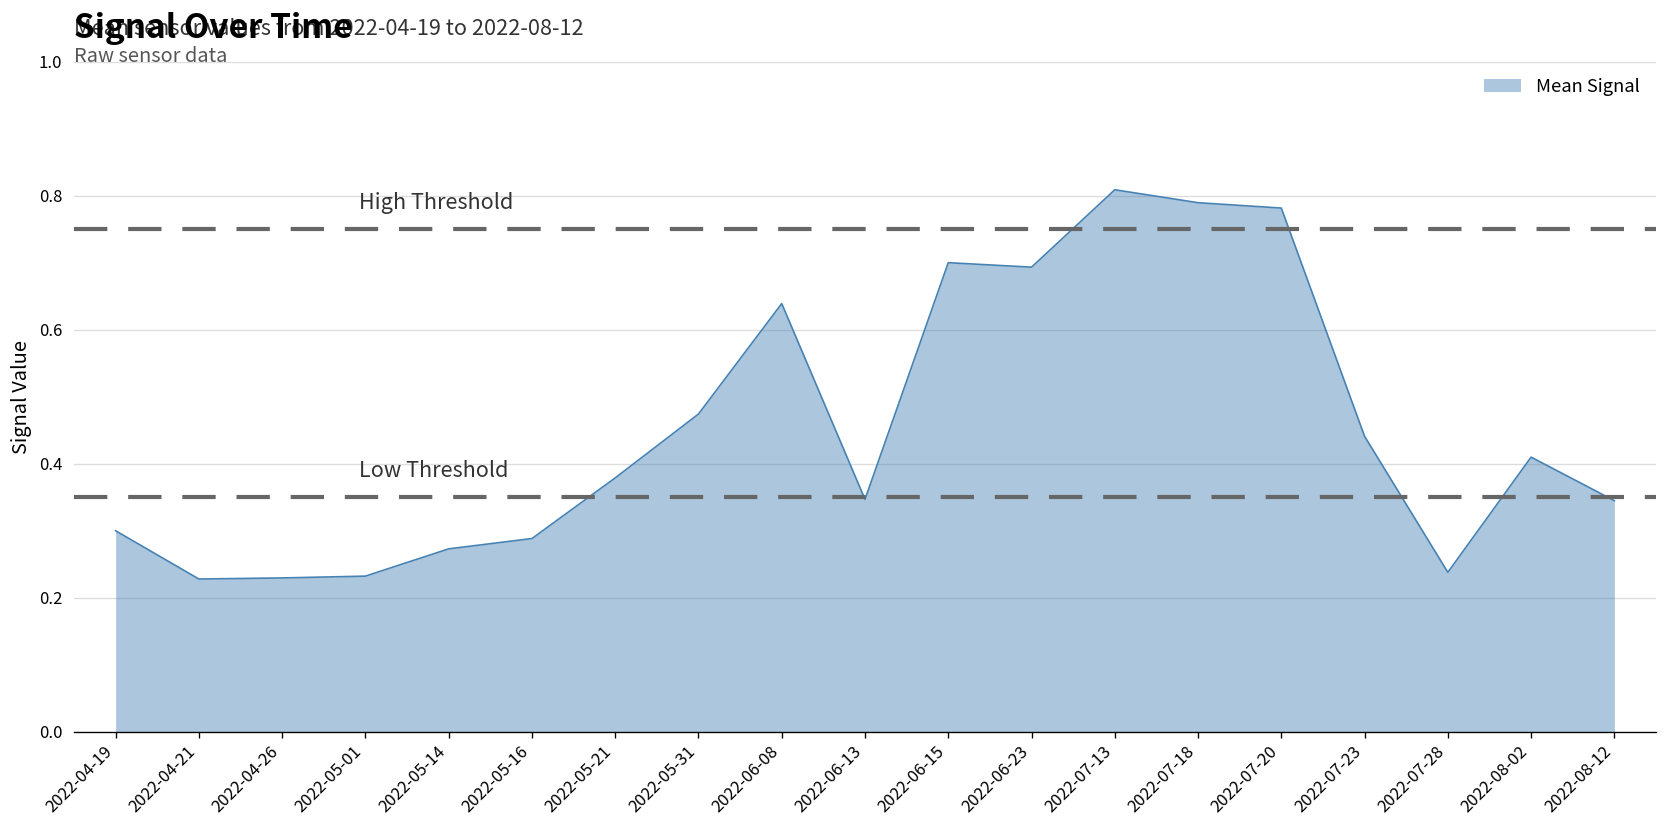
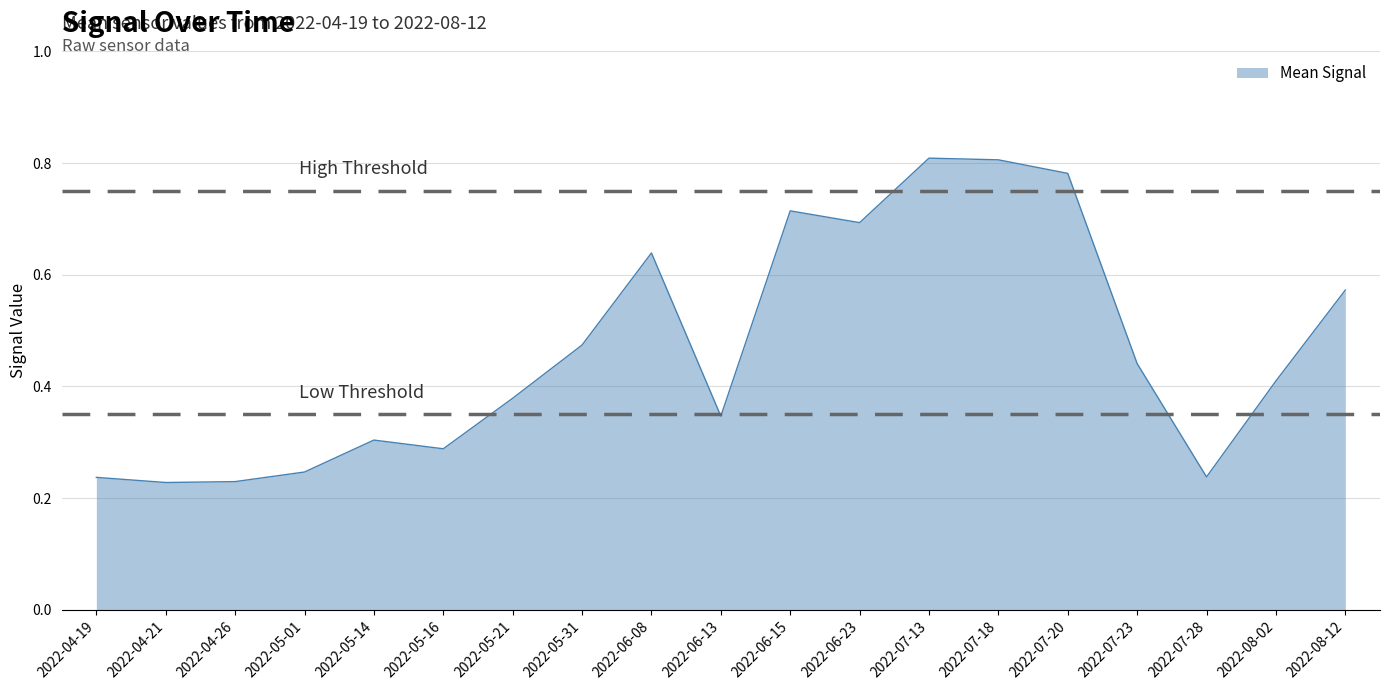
2022-04-19: 0.30 -> 0.24
2022-05-01: 0.23 -> 0.25
2022-05-14: 0.27 -> 0.30
2022-06-15: 0.70 -> 0.71
2022-07-18: 0.79 -> 0.81
2022-08-12: 0.34 -> 0.57
